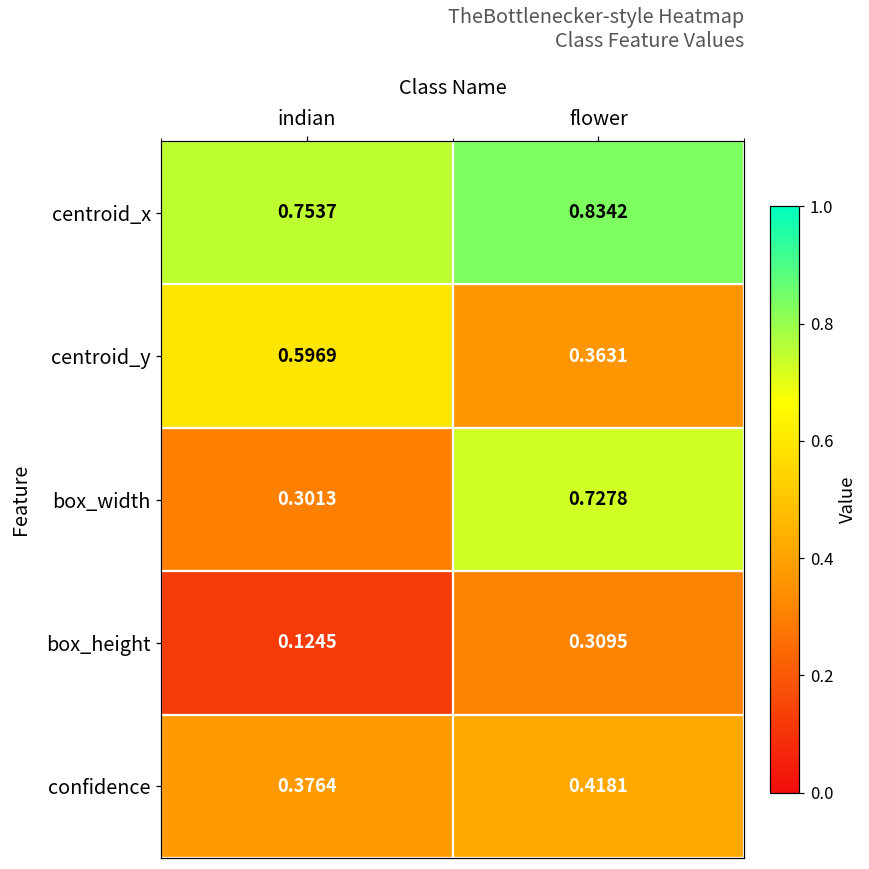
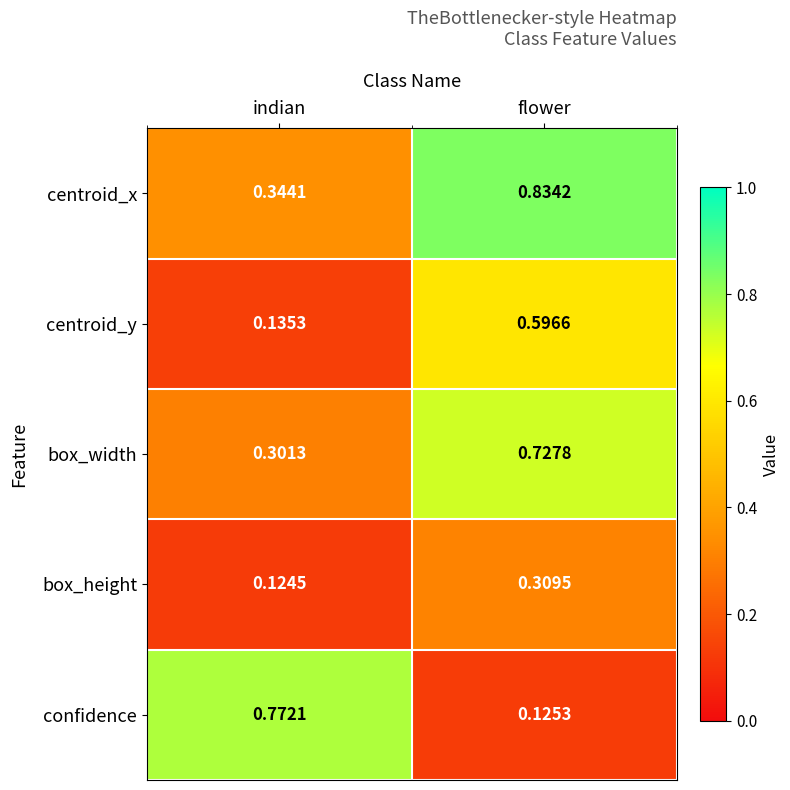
centroid_x, indian: 0.7537 -> 0.3441
centroid_y, indian: 0.5969 -> 0.1353
centroid_y, flower: 0.3631 -> 0.5966
confidence, indian: 0.3764 -> 0.7721
confidence, flower: 0.4181 -> 0.1253
